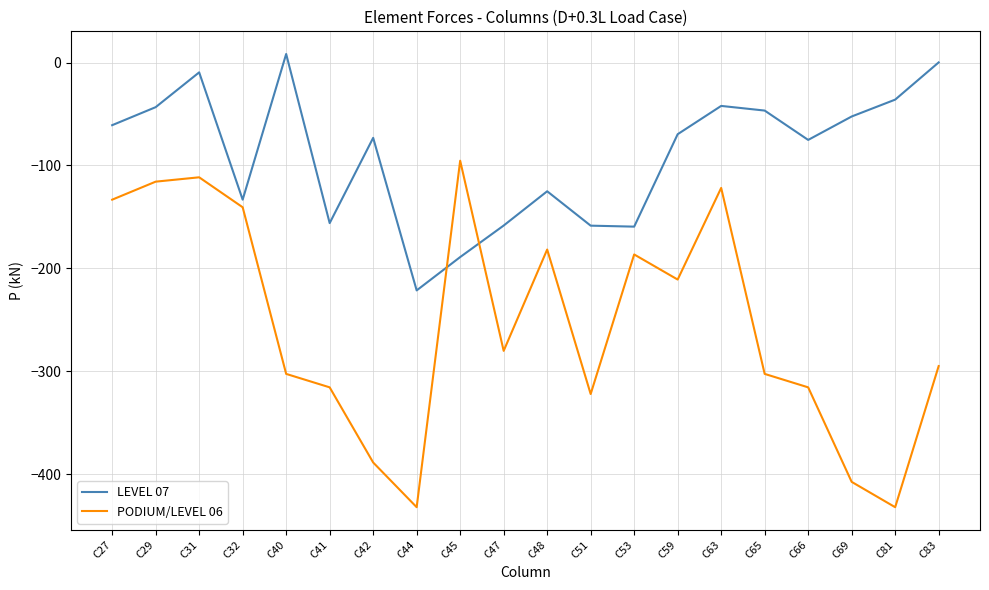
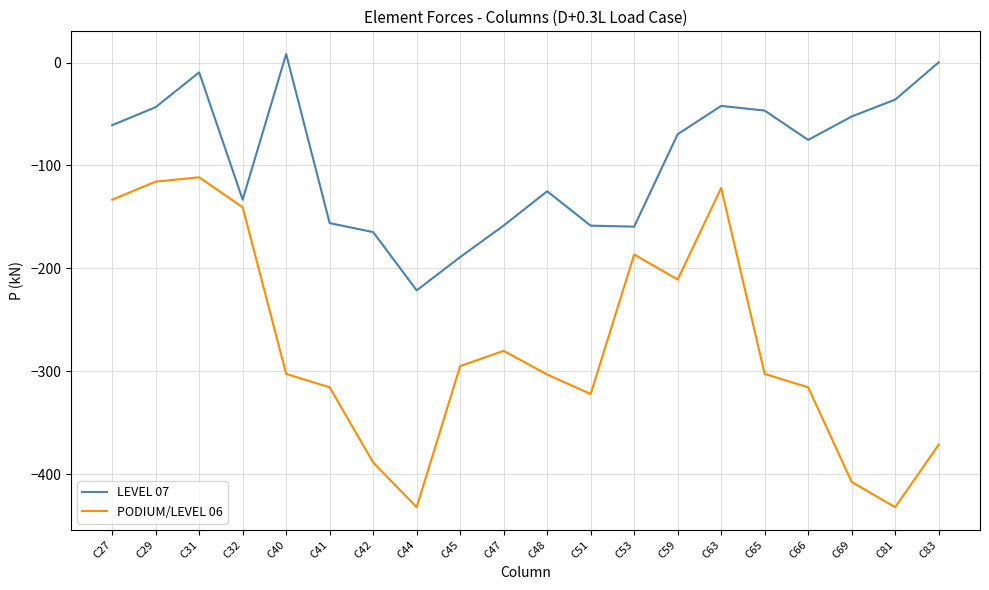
LEVEL 07, C42: -73 -> -165
PODIUM/LEVEL 06, C45: -95 -> -295
PODIUM/LEVEL 06, C48: -182 -> -303
PODIUM/LEVEL 06, C83: -295 -> -371
